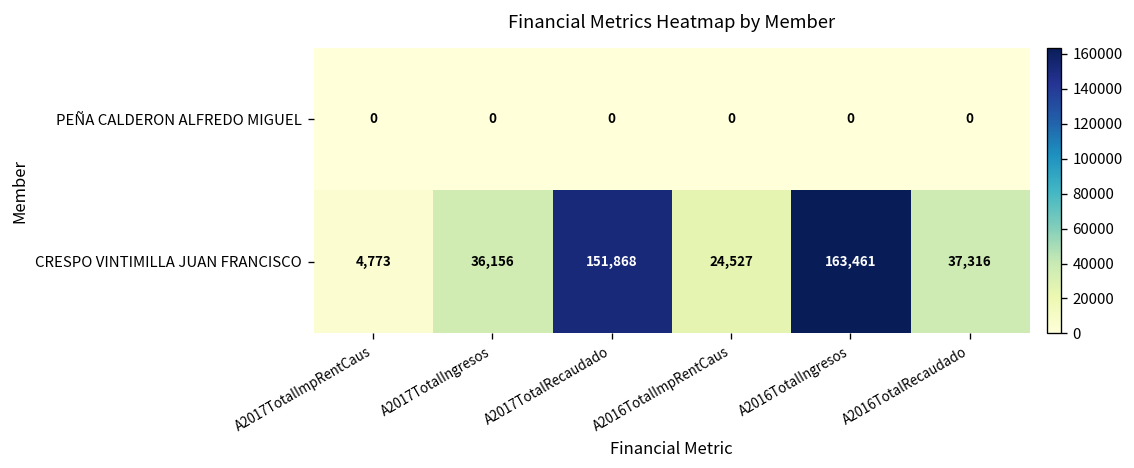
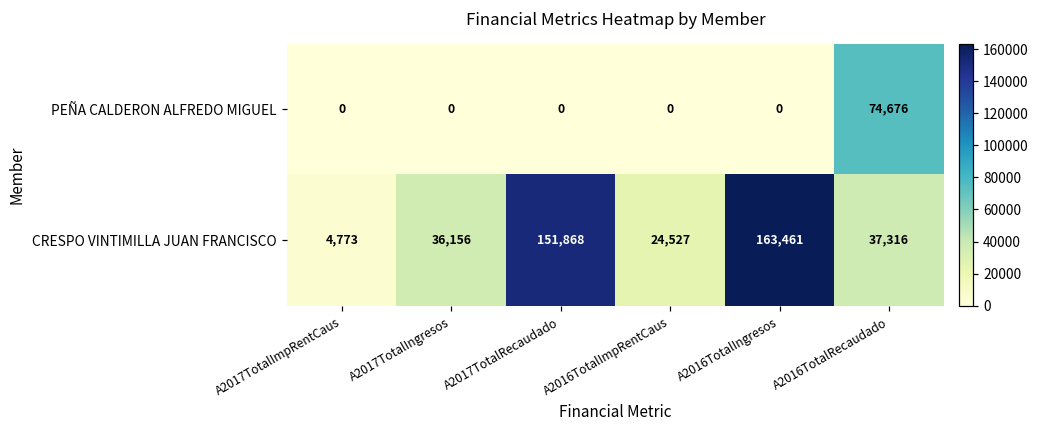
PEÑA CALDERON ALFREDO MIGUEL, A2016TotalRecaudado: 0 -> 74,676
